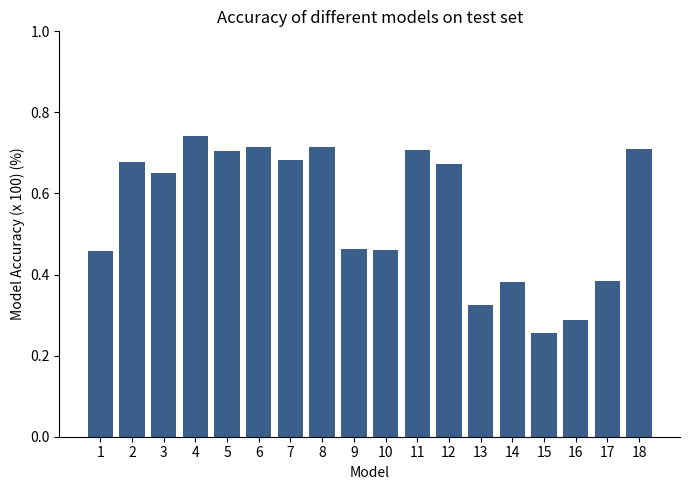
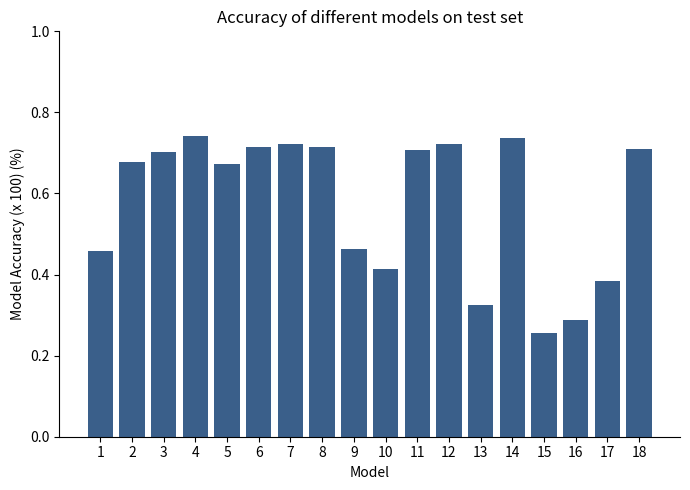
3: 0.65 -> 0.70
5: 0.70 -> 0.67
7: 0.68 -> 0.72
10: 0.46 -> 0.41
12: 0.67 -> 0.72
14: 0.38 -> 0.74
